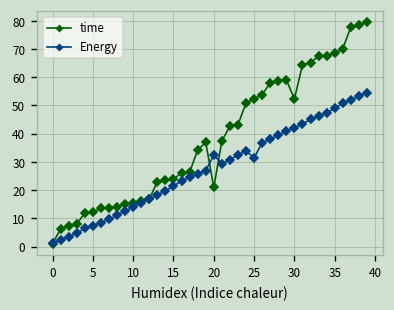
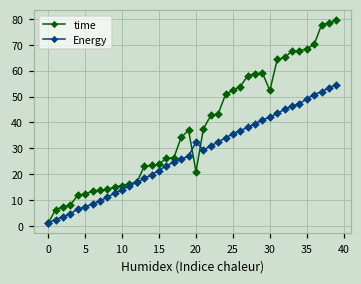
Energy, 25: 31 -> 36
